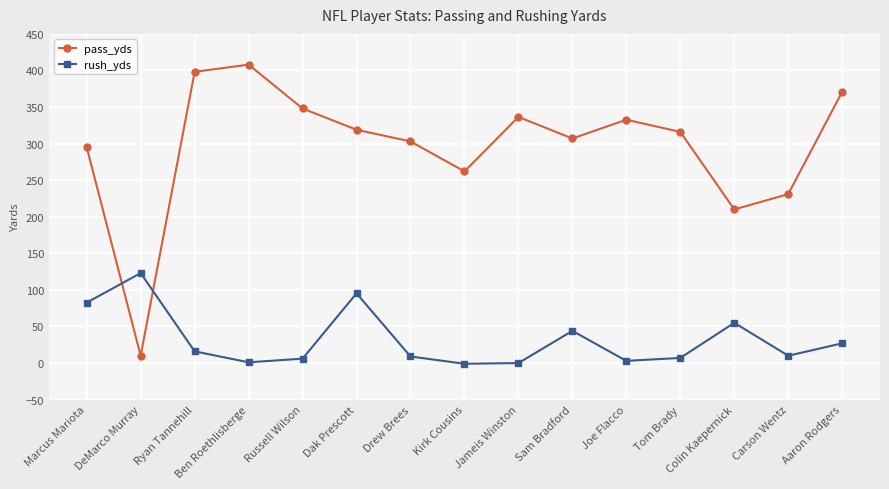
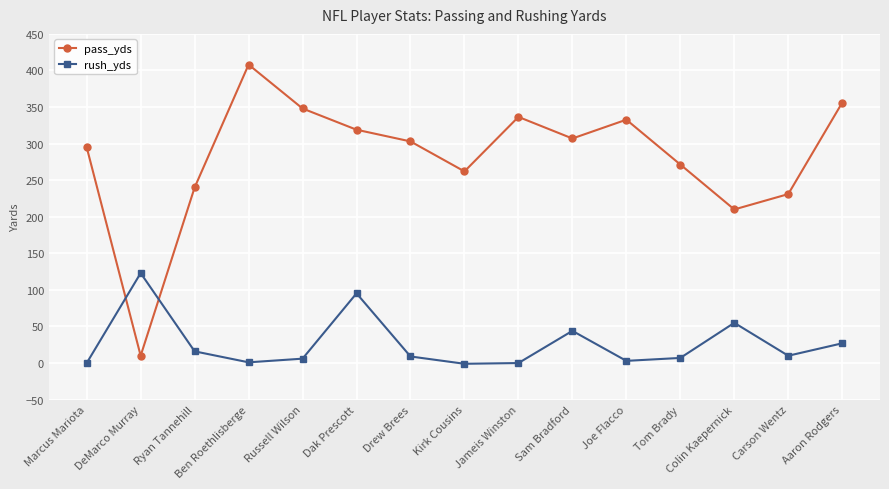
rush_yds, Marcus Mariota: 80 -> 0
pass_yds, Ryan Tannehill: 400 -> 240
pass_yds, Tom Brady: 320 -> 270
pass_yds, Aaron Rodgers: 370 -> 360
